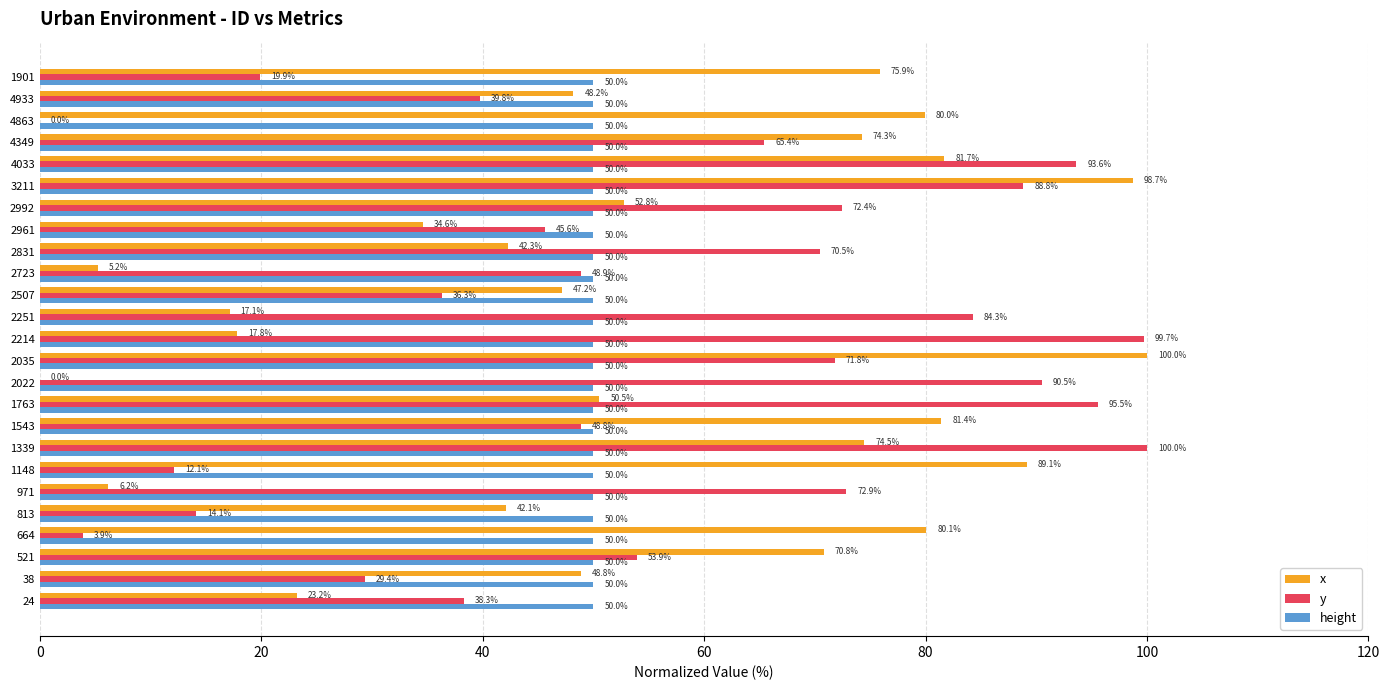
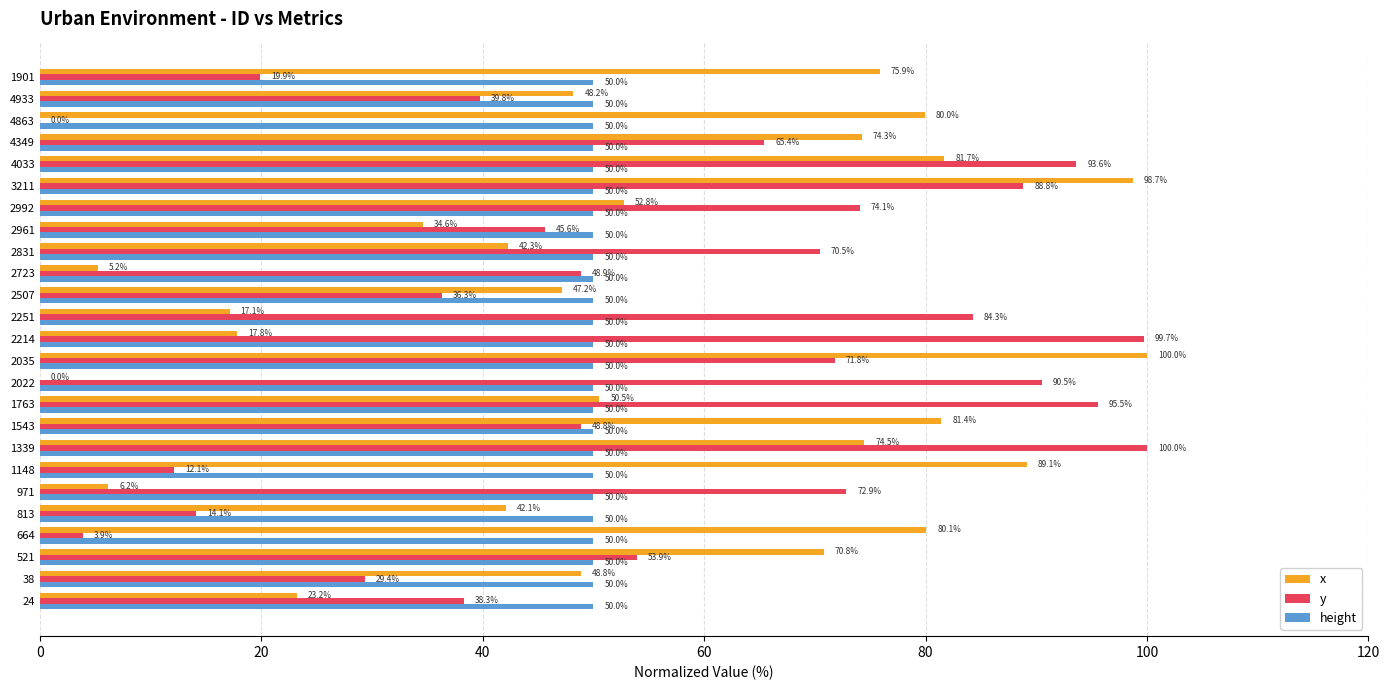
y, 2992: 72.4% -> 74.1%
